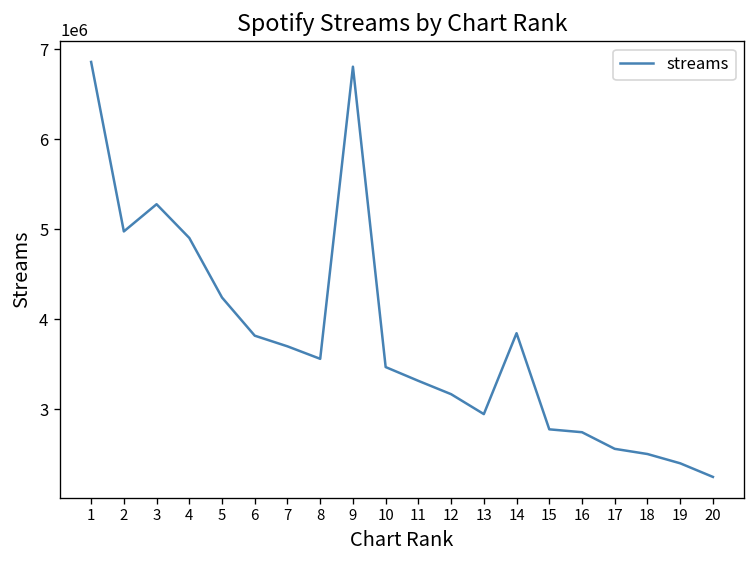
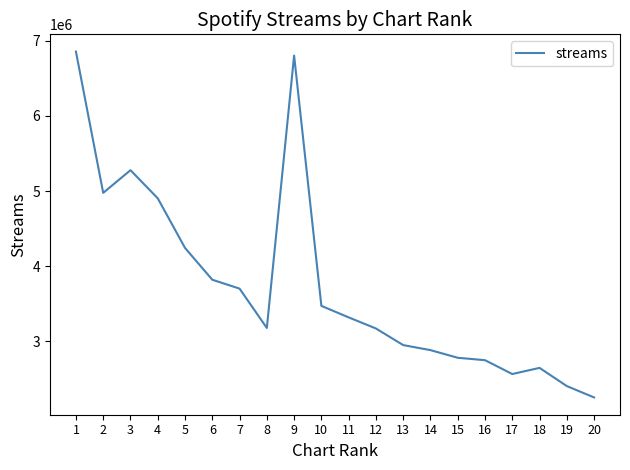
8: 3600000 -> 3200000
14: 3800000 -> 2900000
18: 2500000 -> 2600000
